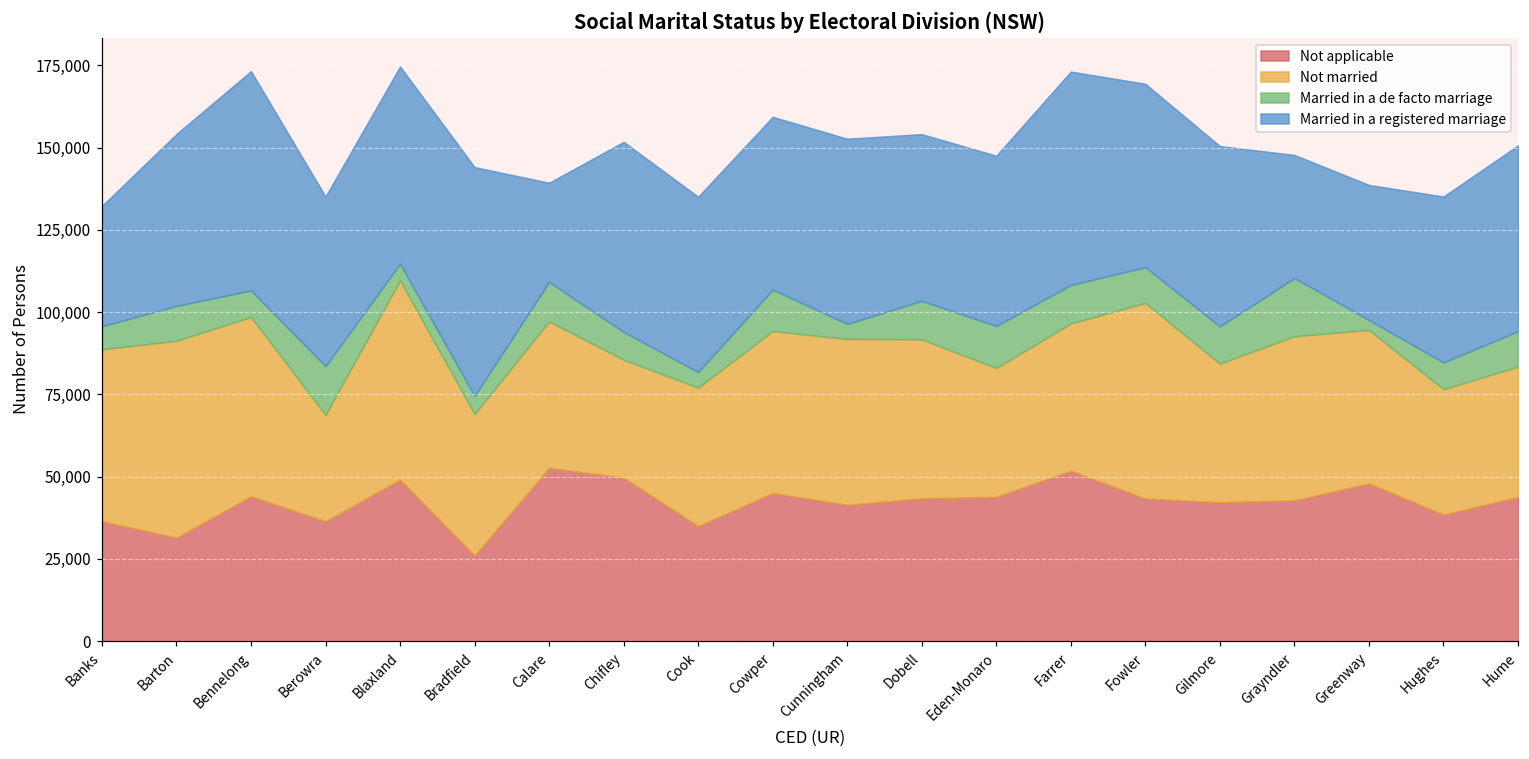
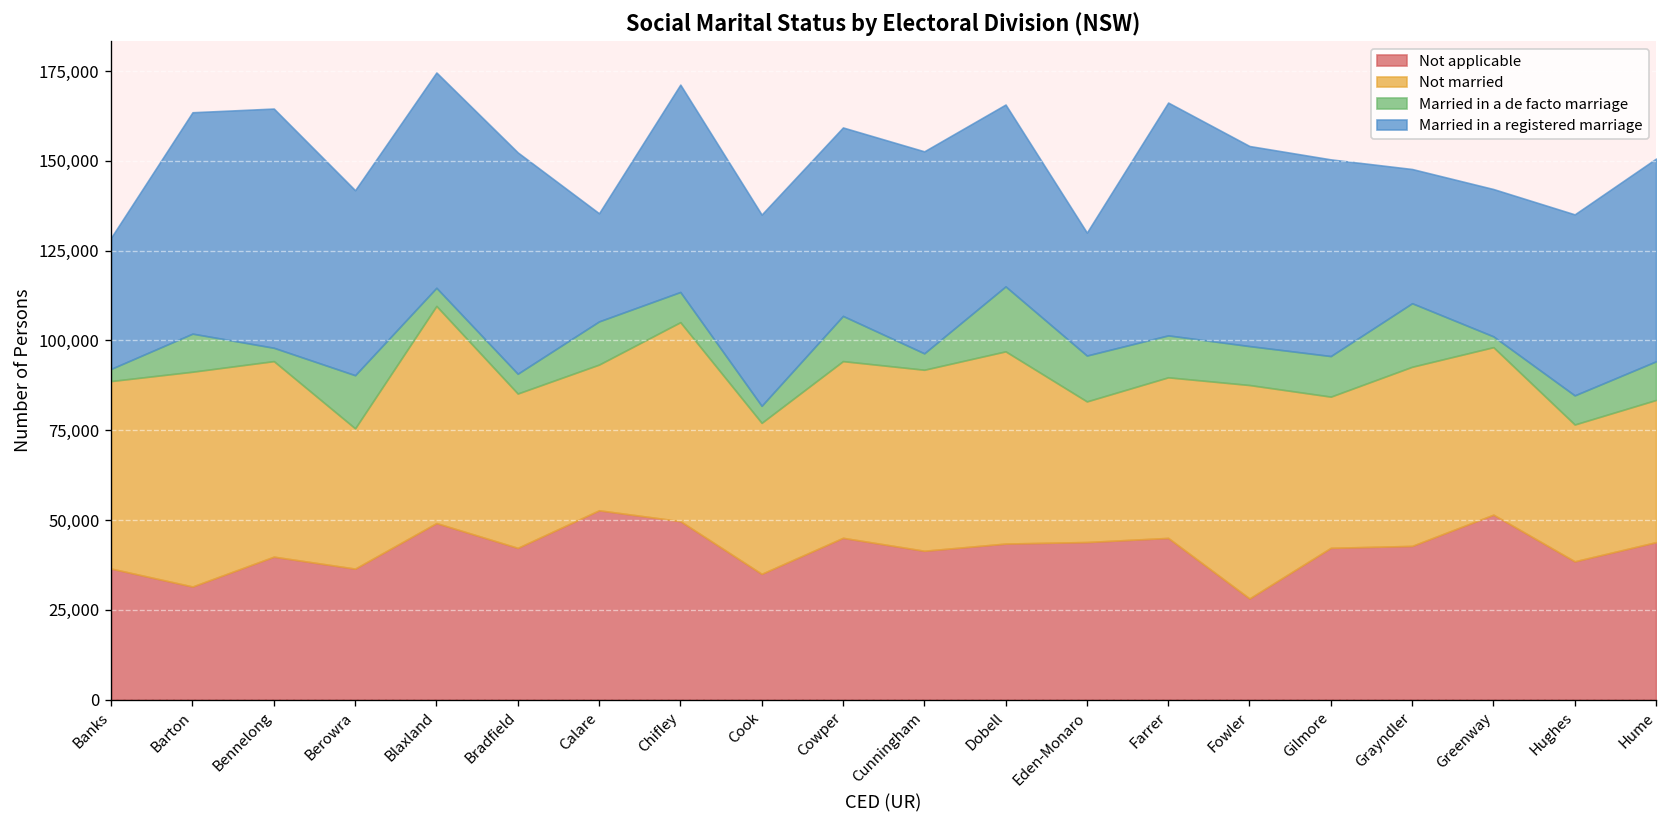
Married in a de facto marriage, Banks: 7,000 -> 3,000
Married in a registered marriage, Barton: 52,000 -> 62,000
Not applicable, Bennelong: 44,000 -> 40,000
Married in a de facto marriage, Bennelong: 8,000 -> 4,000
Not married, Berowra: 32,000 -> 39,000
Not applicable, Bradfield: 26,000 -> 42,000
Married in a registered marriage, Bradfield: 70,000 -> 62,000
Not married, Calare: 44,000 -> 41,000
Not married, Chifley: 36,000 -> 55,000
Not married, Dobell: 48,000 -> 54,000
Married in a de facto marriage, Dobell: 12,000 -> 18,000
Married in a registered marriage, Eden-Monaro: 52,000 -> 34,000
Not applicable, Farrer: 52,000 -> 45,000
Not applicable, Fowler: 43,000 -> 28,000
Not applicable, Greenway: 48,000 -> 51,000
